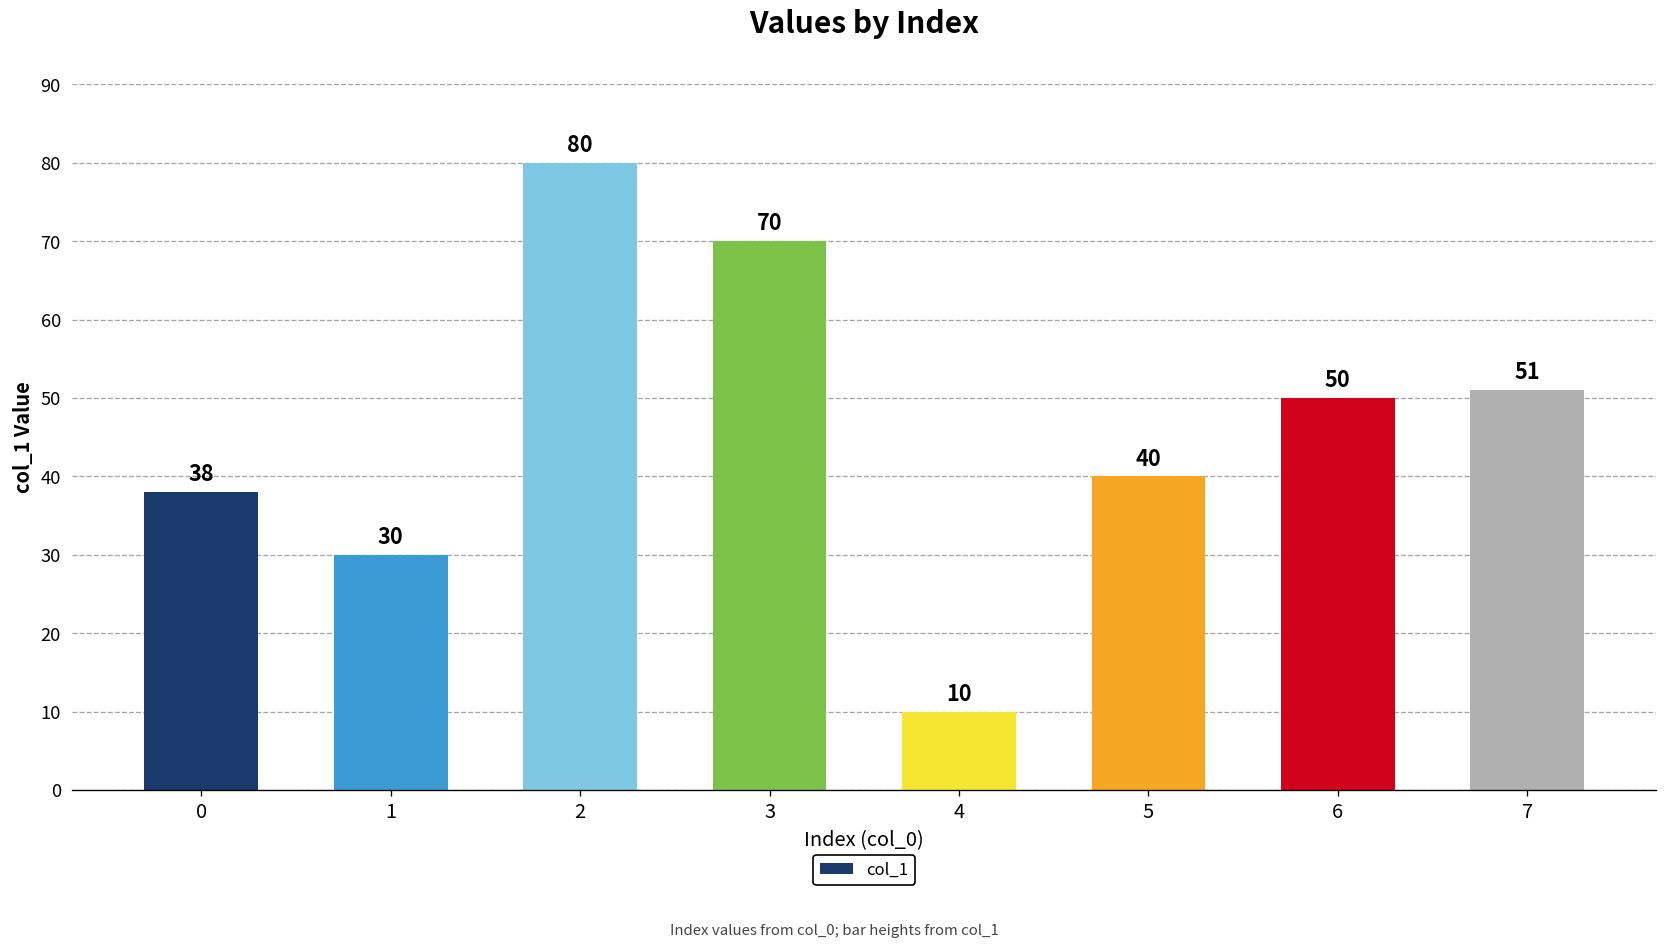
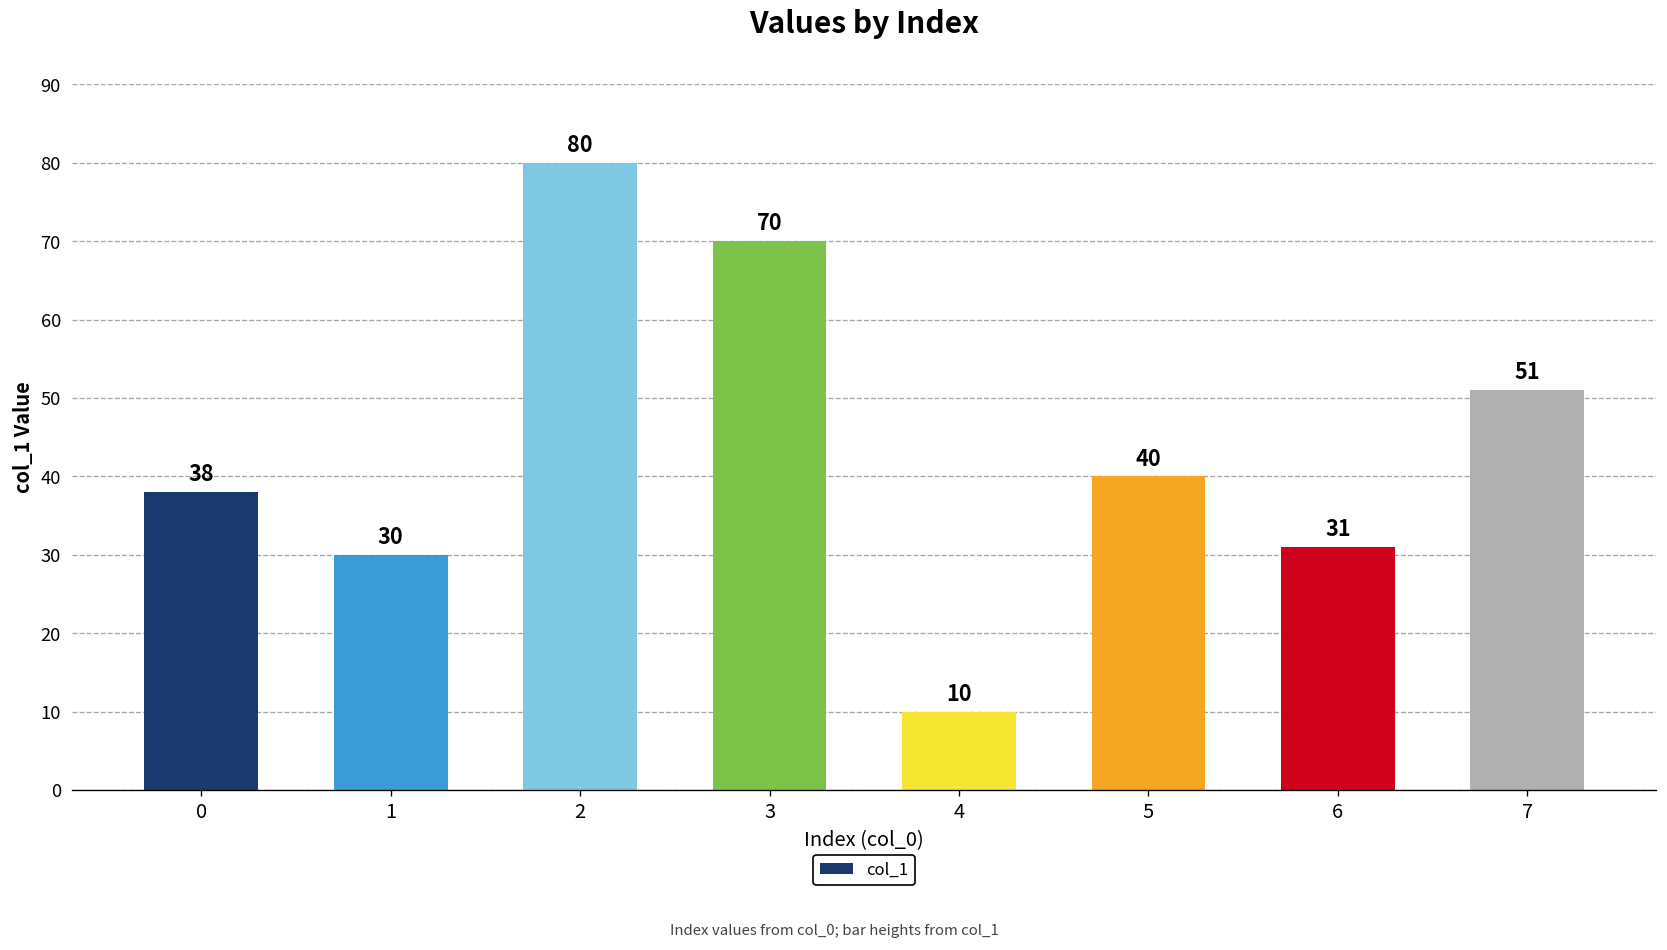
6: 50 -> 31
